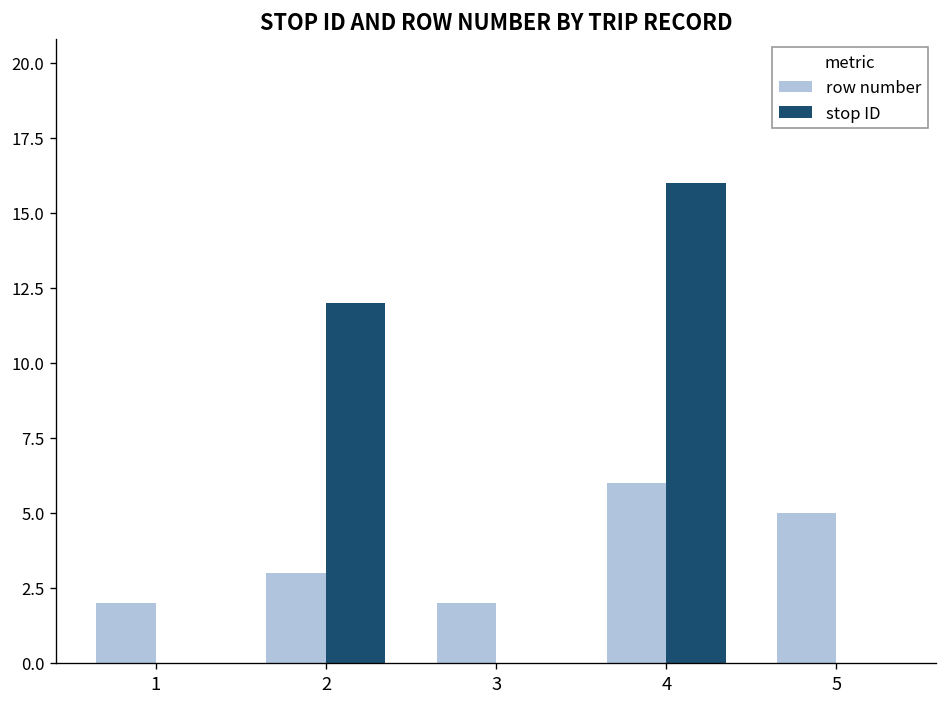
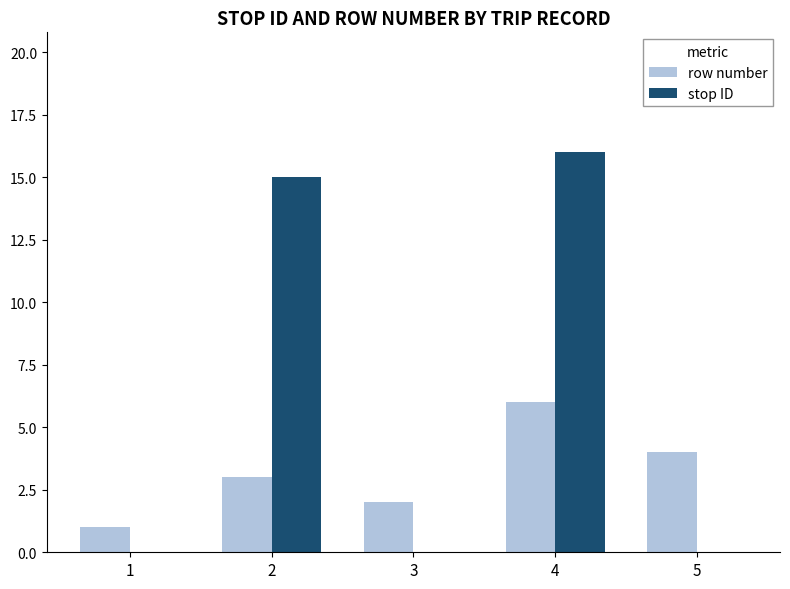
row number, 1: 2 -> 1
stop ID, 2: 12 -> 15
row number, 5: 5 -> 4
